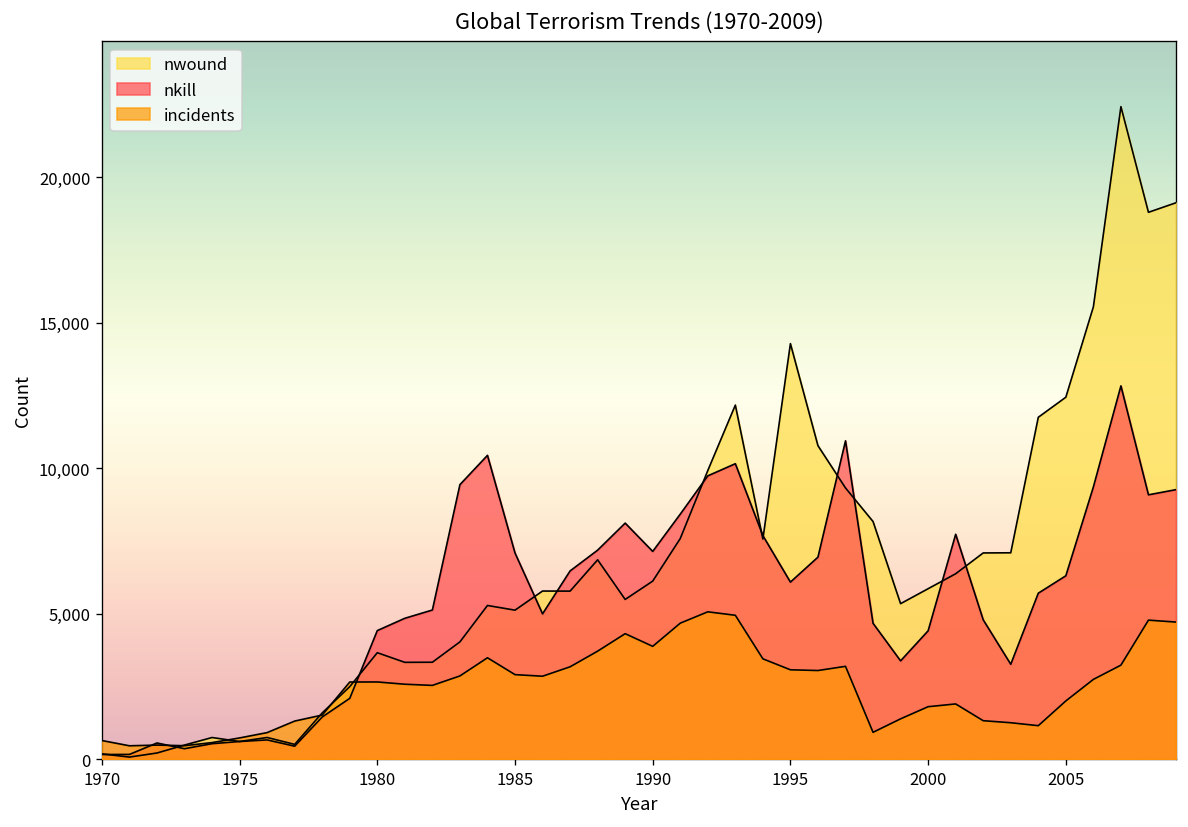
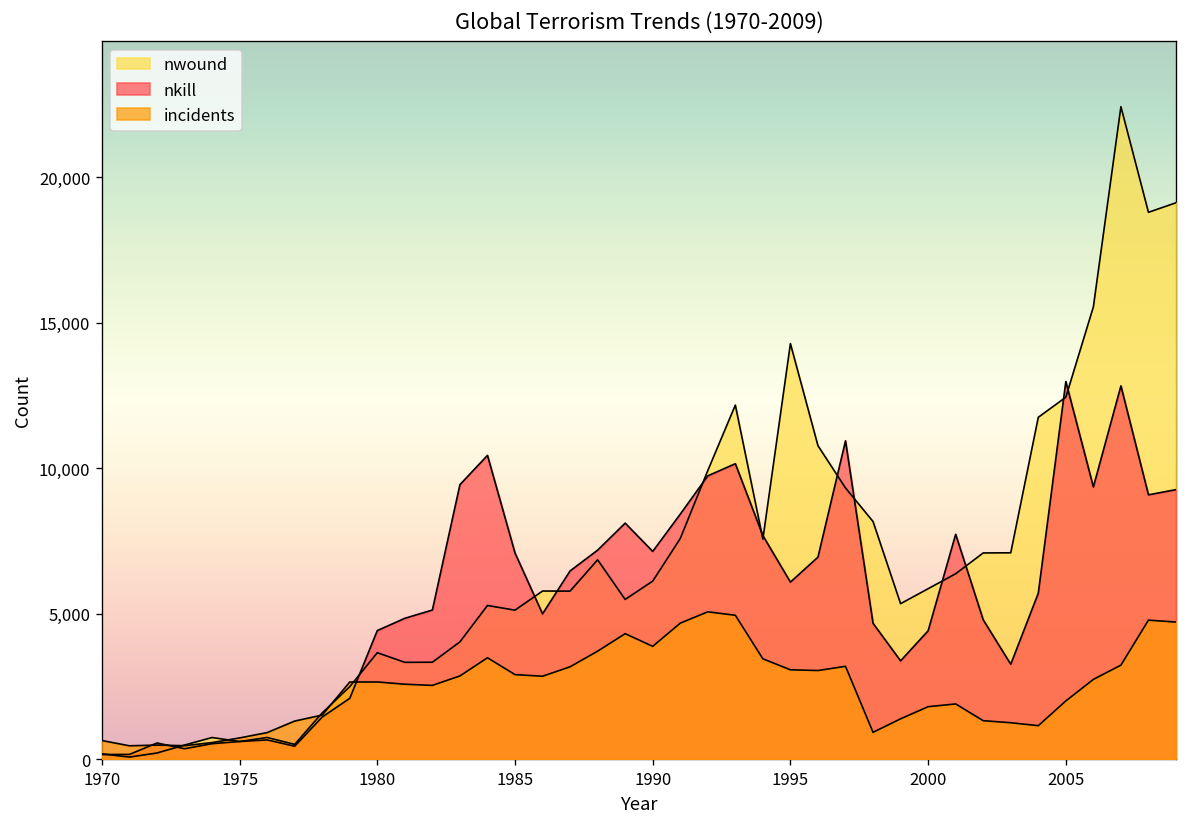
nkill, 2005: 6,300 -> 13,000
